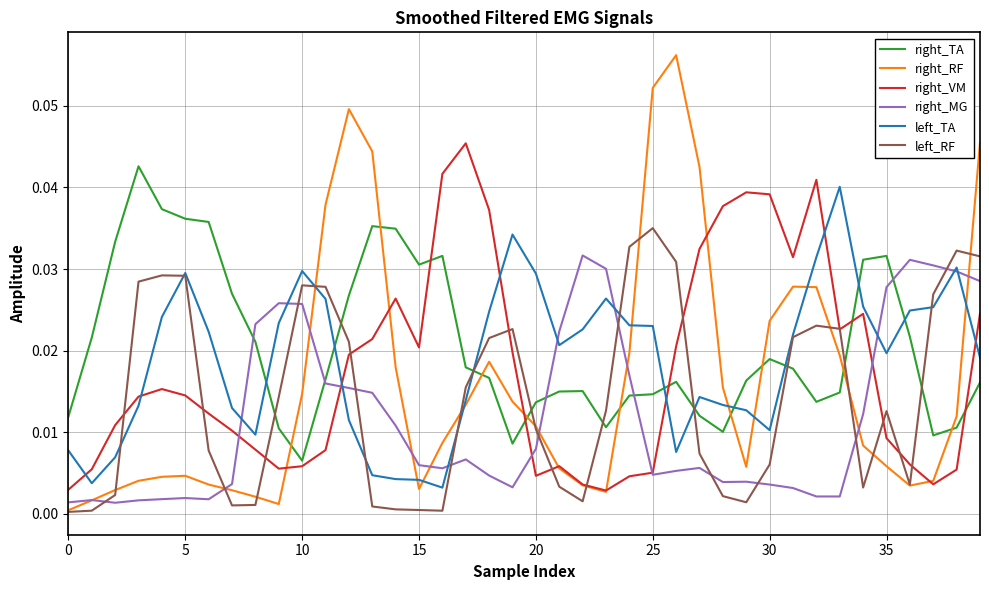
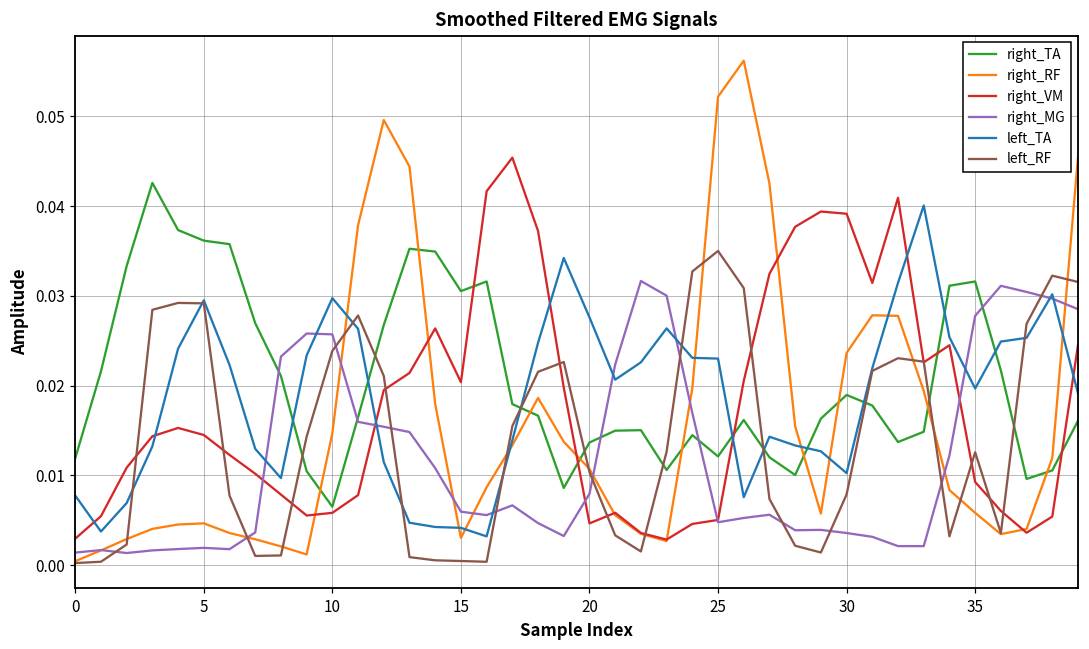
left_RF, 10: 0.028 -> 0.024
left_TA, 20: 0.029 -> 0.028
right_TA, 25: 0.015 -> 0.012
left_RF, 30: 0.006 -> 0.008
